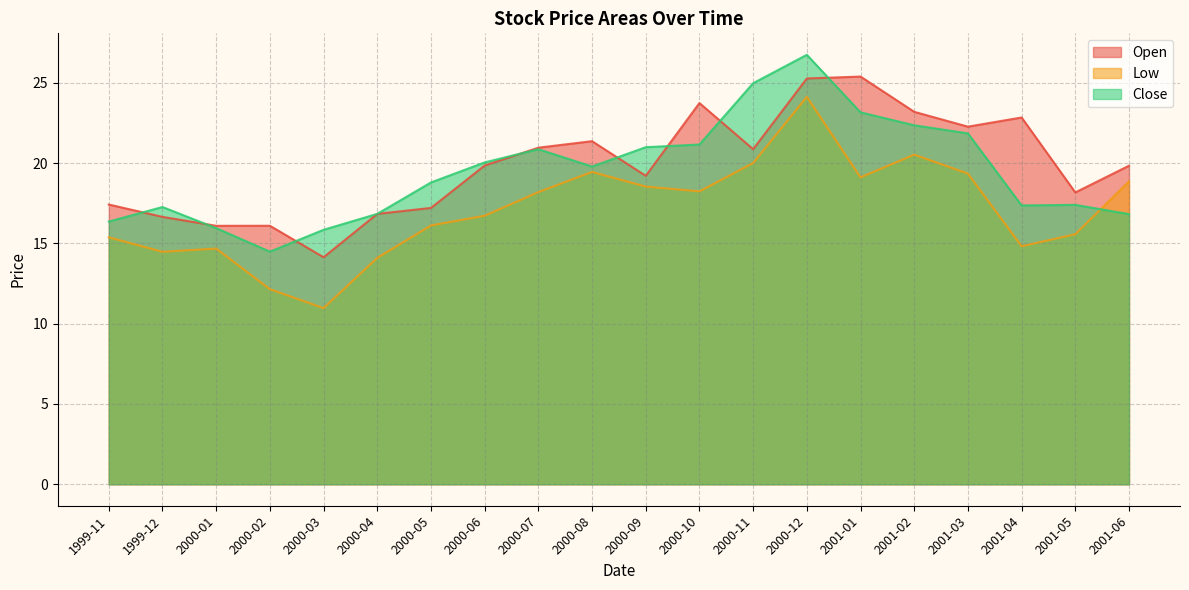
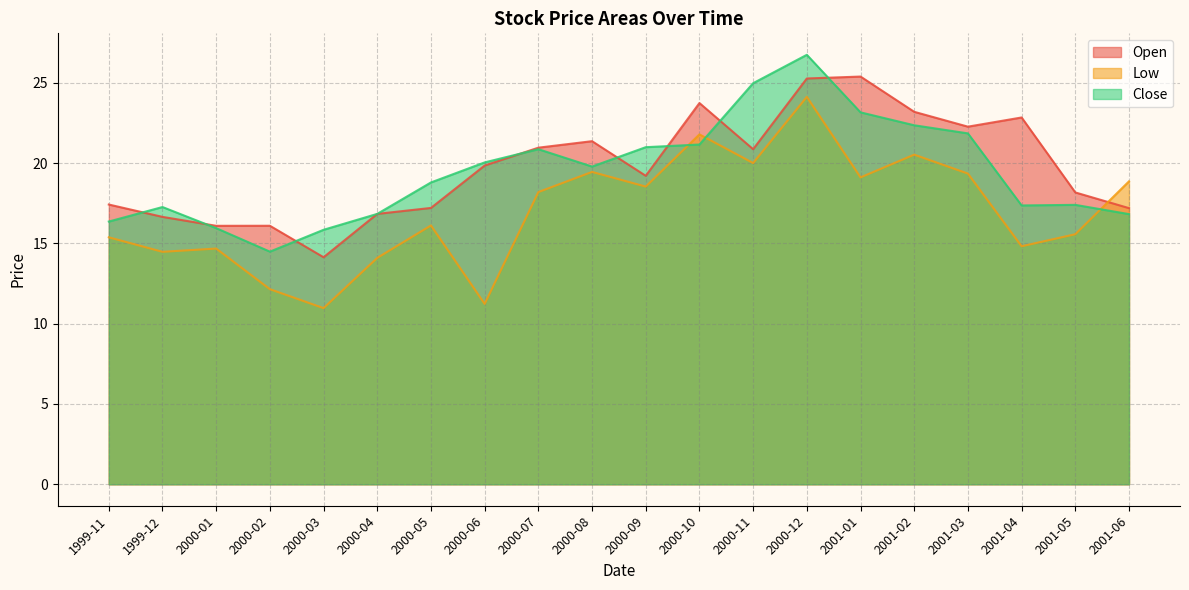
Low, 2000-06: 16.7 -> 11.2
Low, 2000-10: 18.2 -> 21.8
Open, 2001-06: 19.8 -> 17.2
